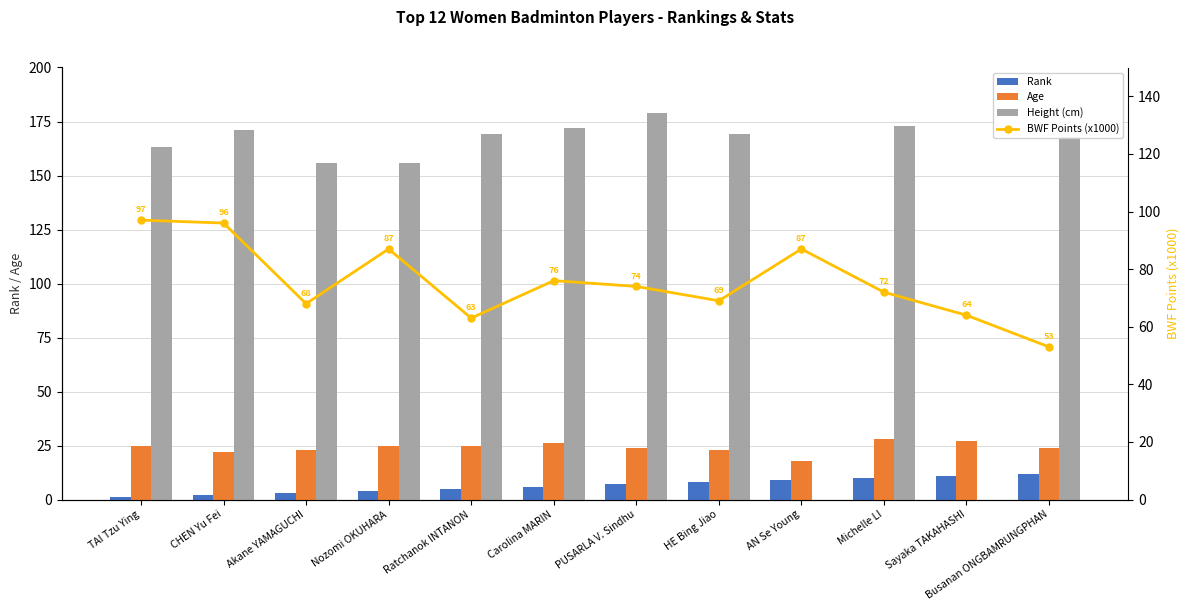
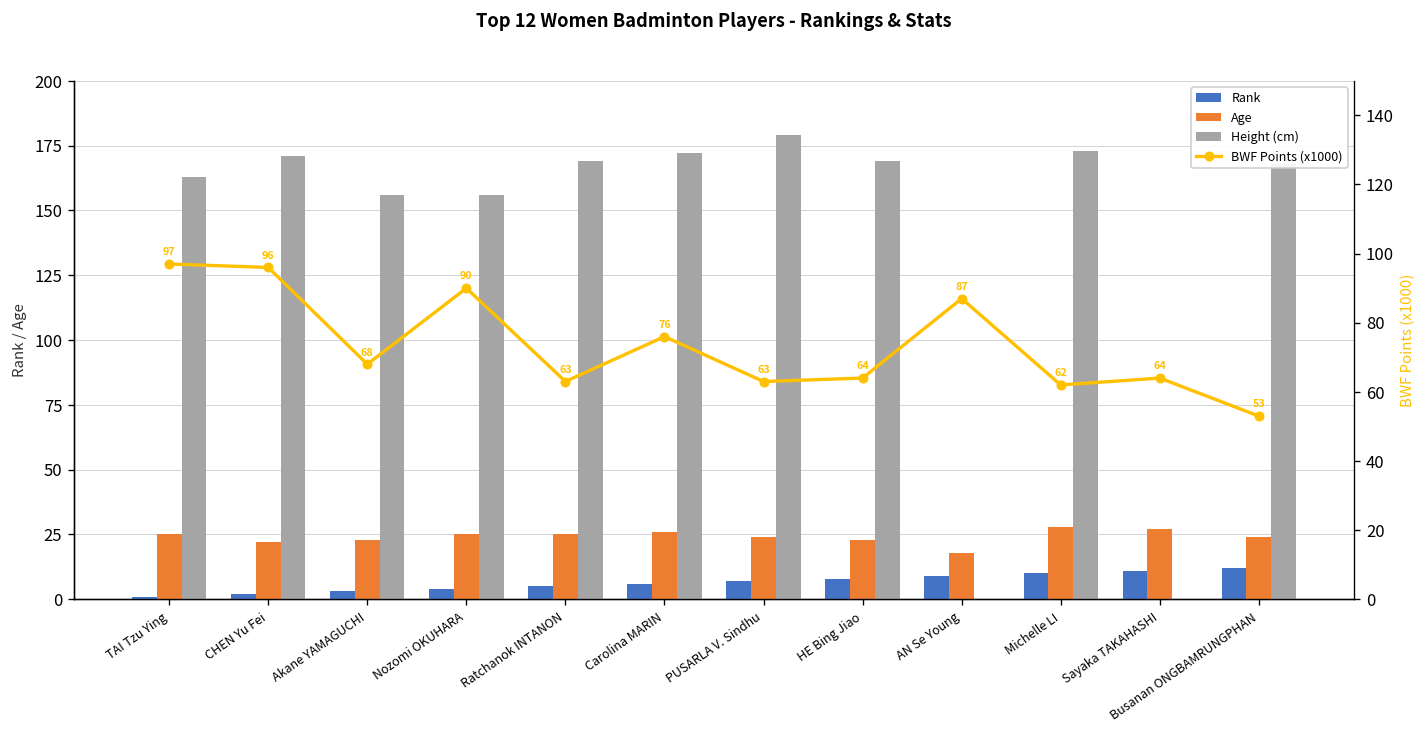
BWF Points (x1000), Nozomi OKUHARA: 87 -> 90
BWF Points (x1000), PUSARLA V. Sindhu: 74 -> 63
BWF Points (x1000), HE Bing Jiao: 69 -> 64
BWF Points (x1000), Michelle LI: 72 -> 62
